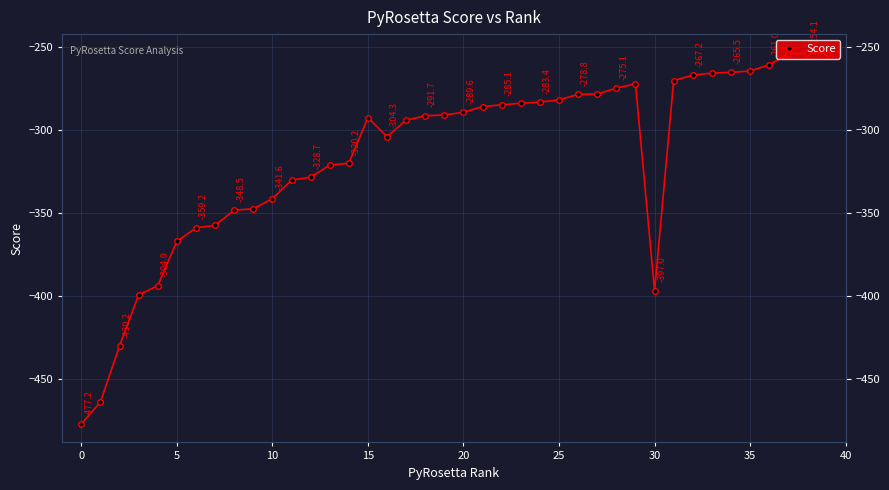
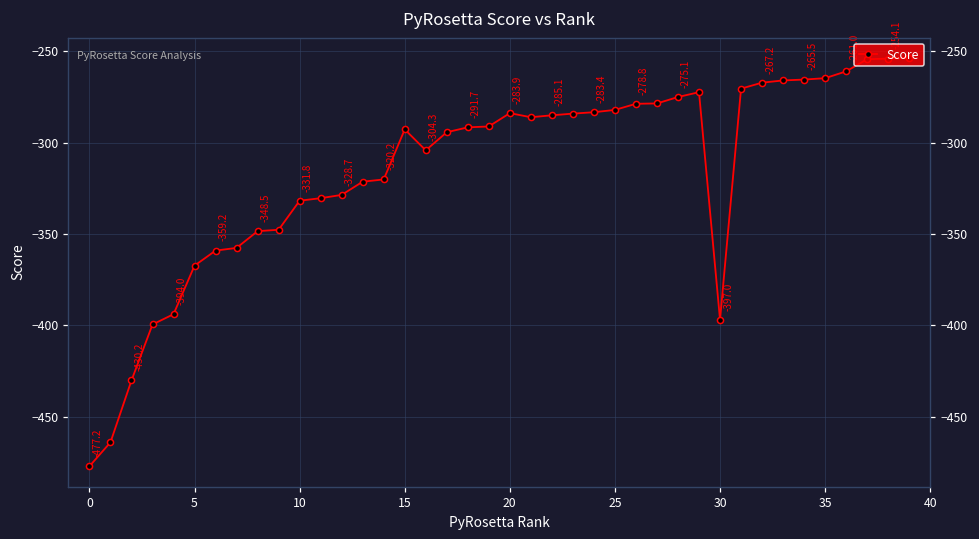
10: -341.6 -> -331.8
20: -289.6 -> -283.9
